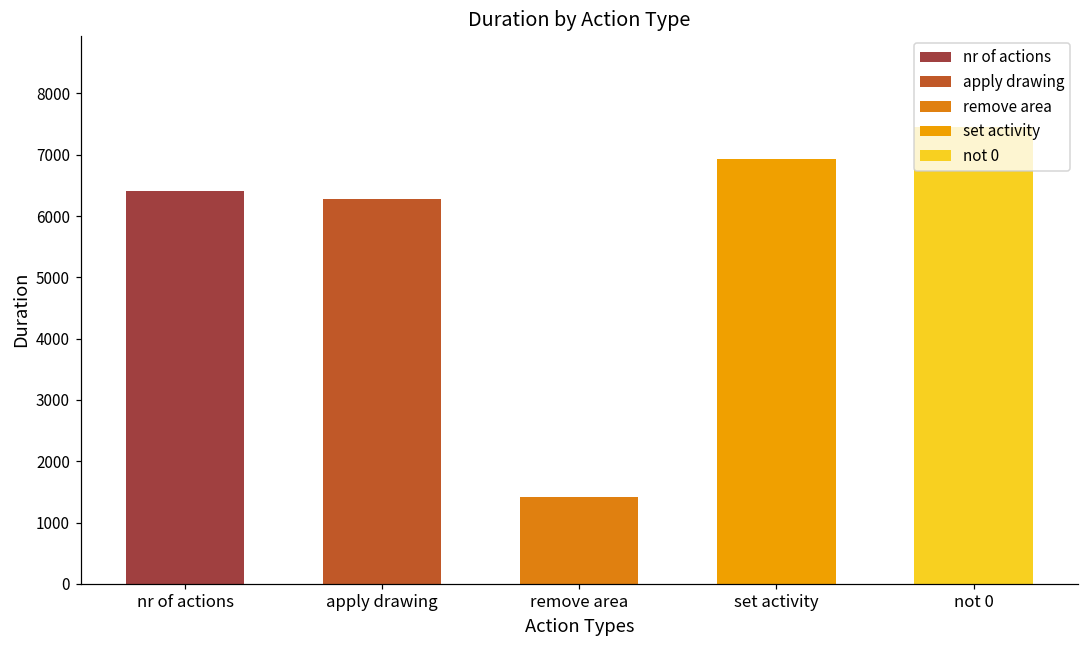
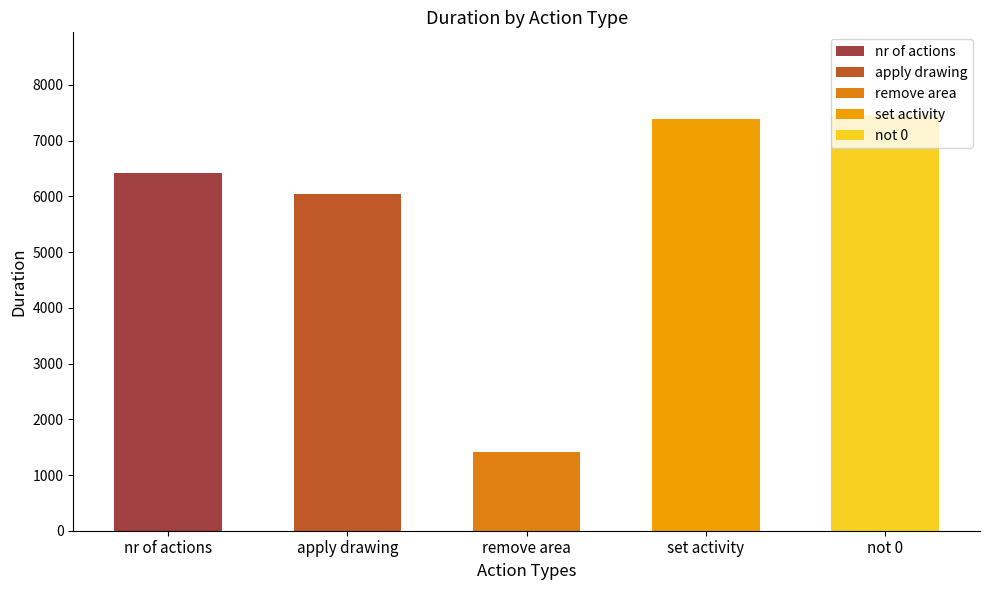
apply drawing: 6300 -> 6000
set activity: 6900 -> 7400
